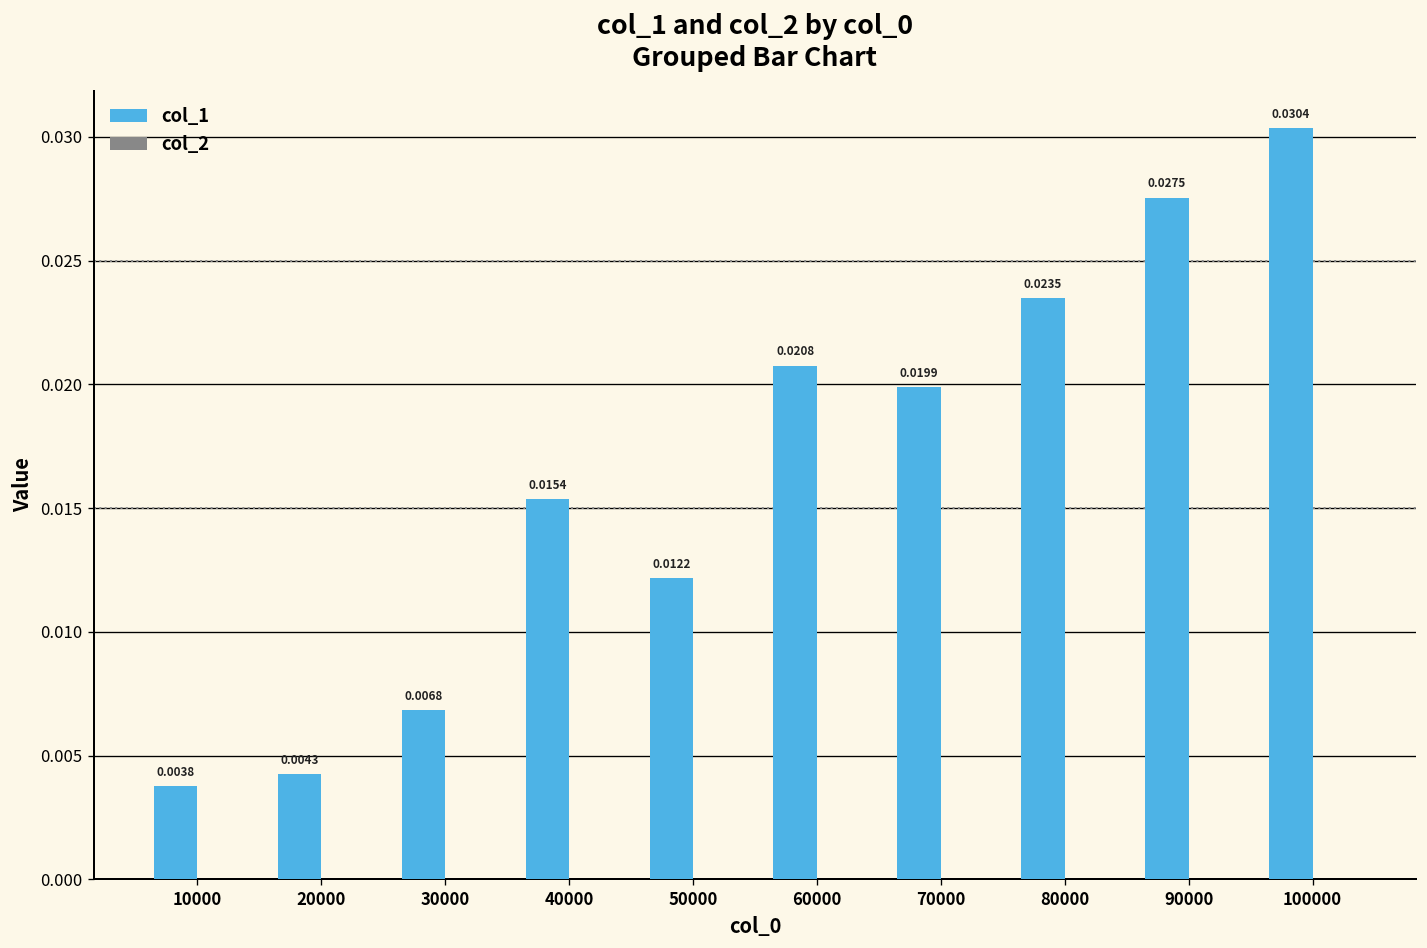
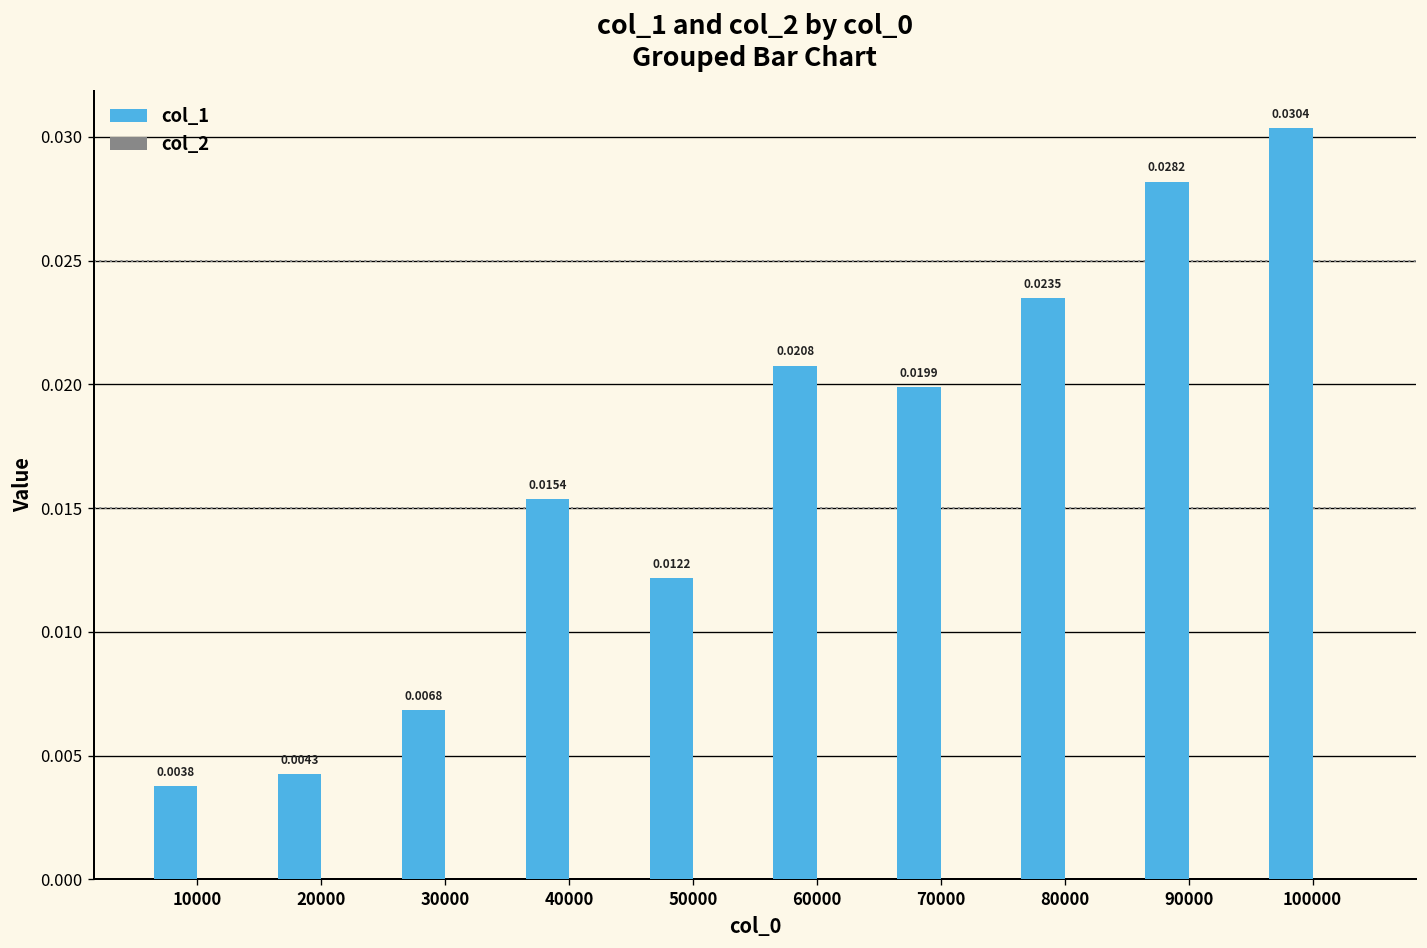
col_1, 90000: 0.0275 -> 0.0282
